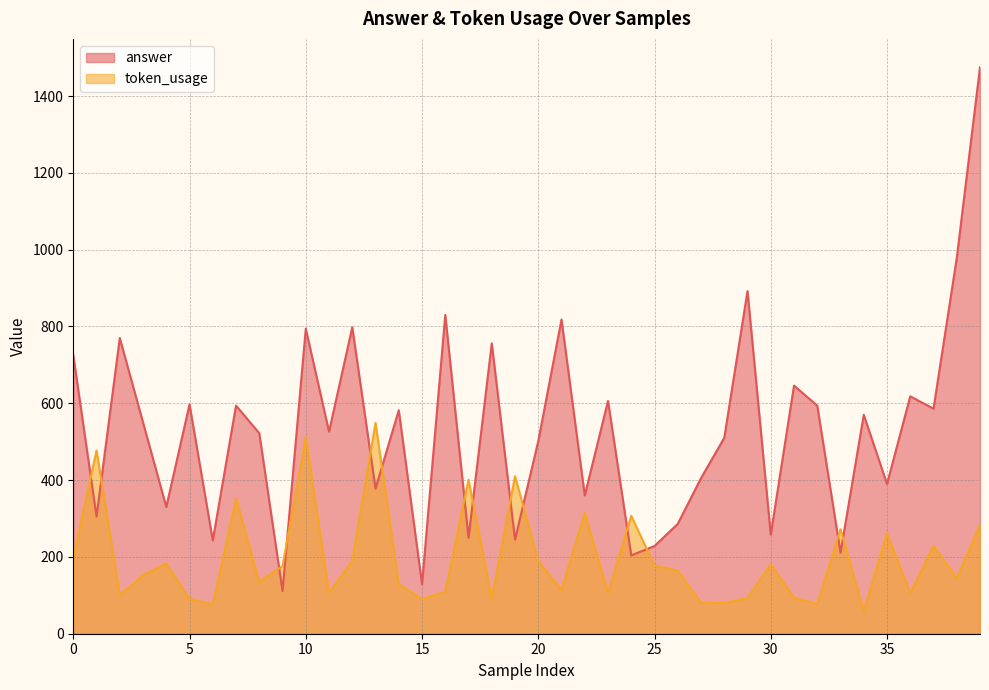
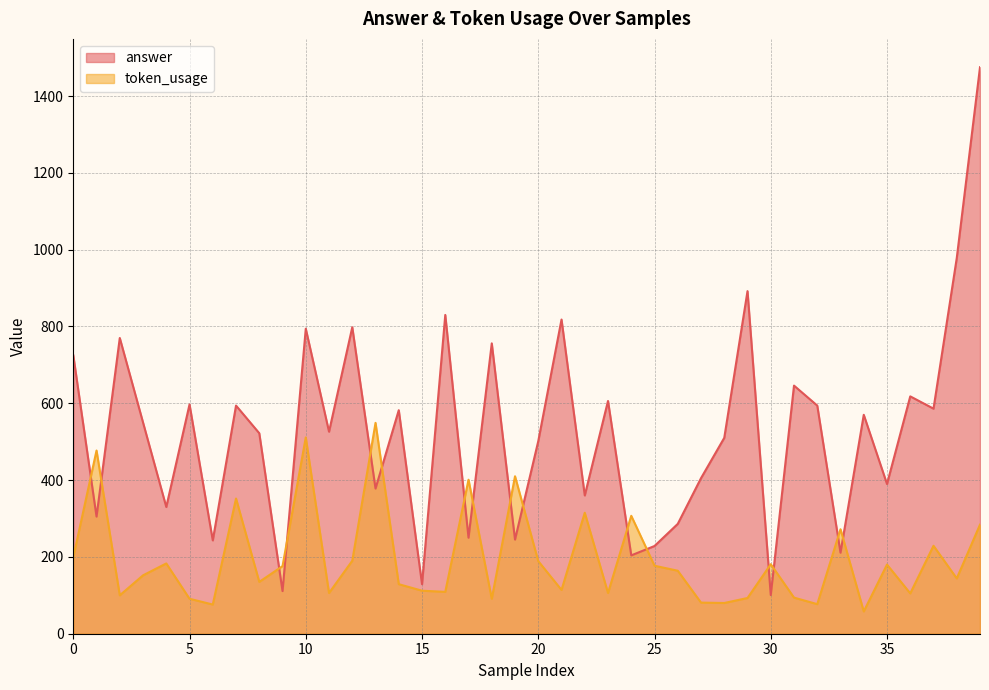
token_usage, 15: 90 -> 110
answer, 30: 260 -> 100
token_usage, 35: 260 -> 180
